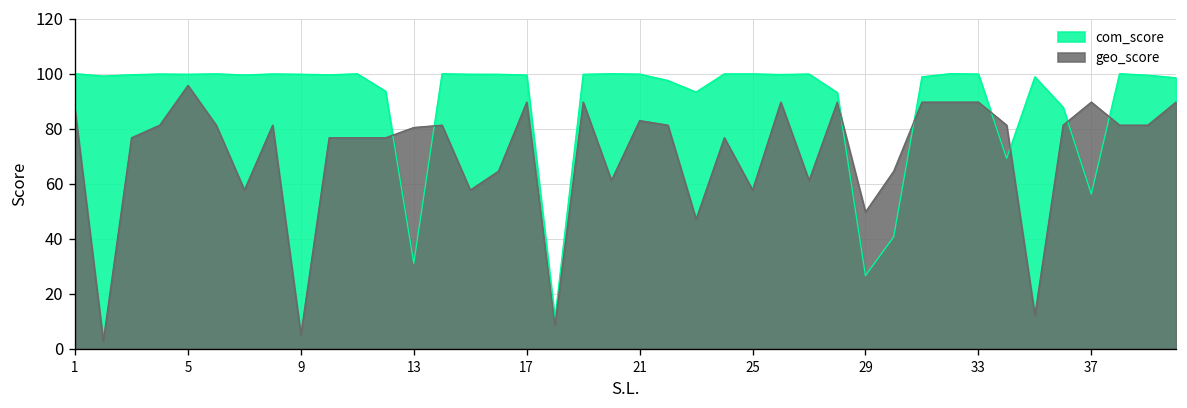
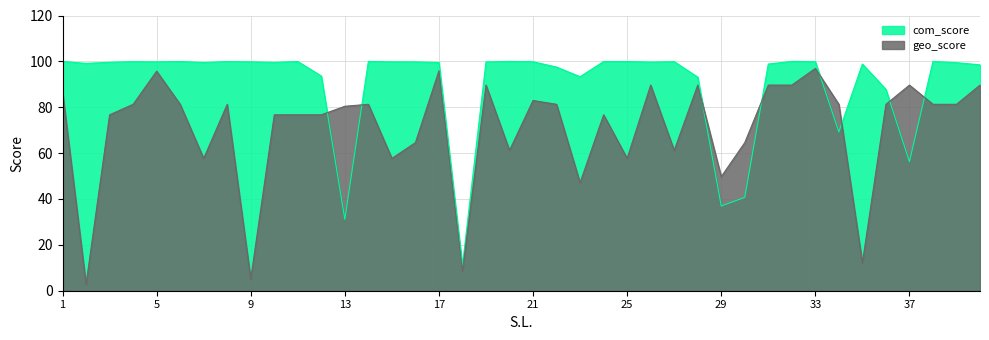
geo_score, 17: 90 -> 96
com_score, 29: 27 -> 37
geo_score, 33: 90 -> 97
